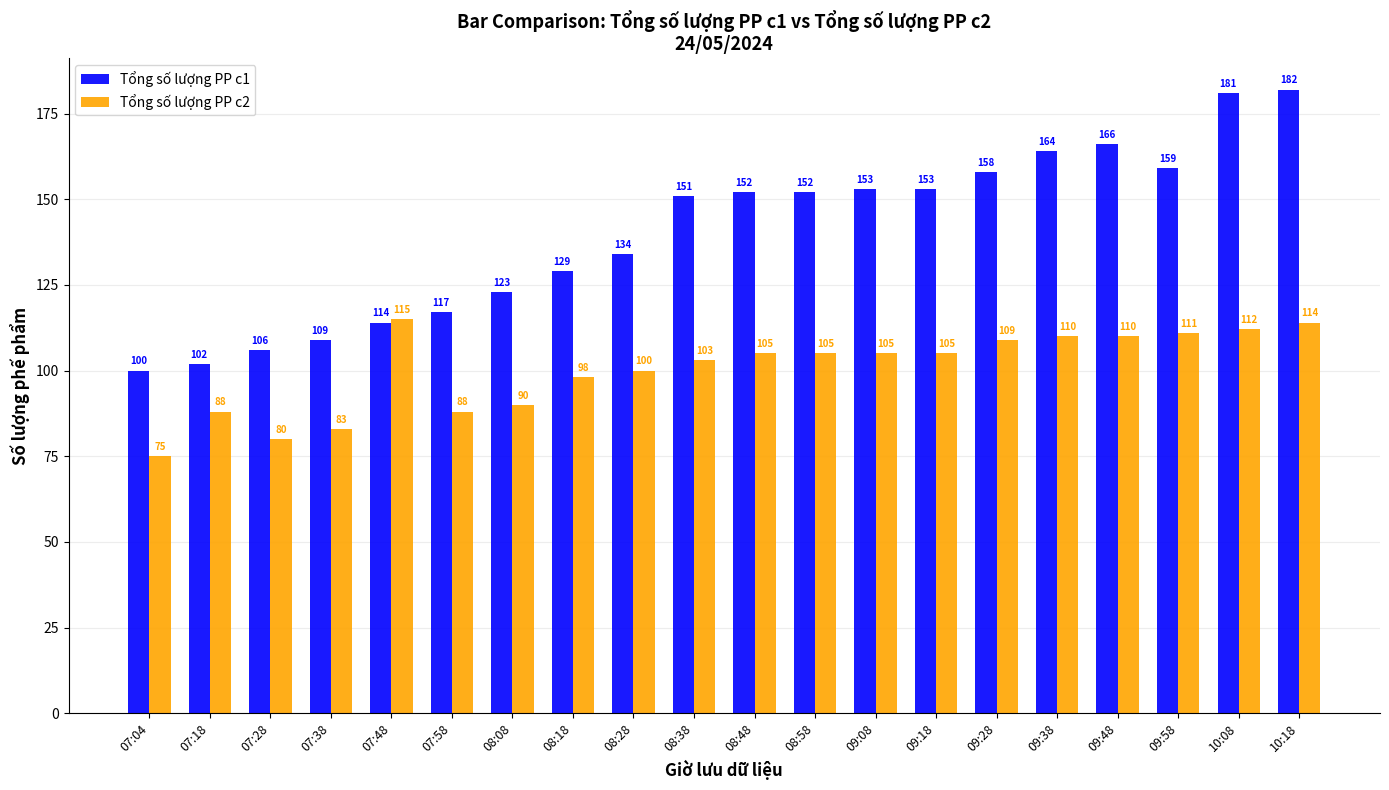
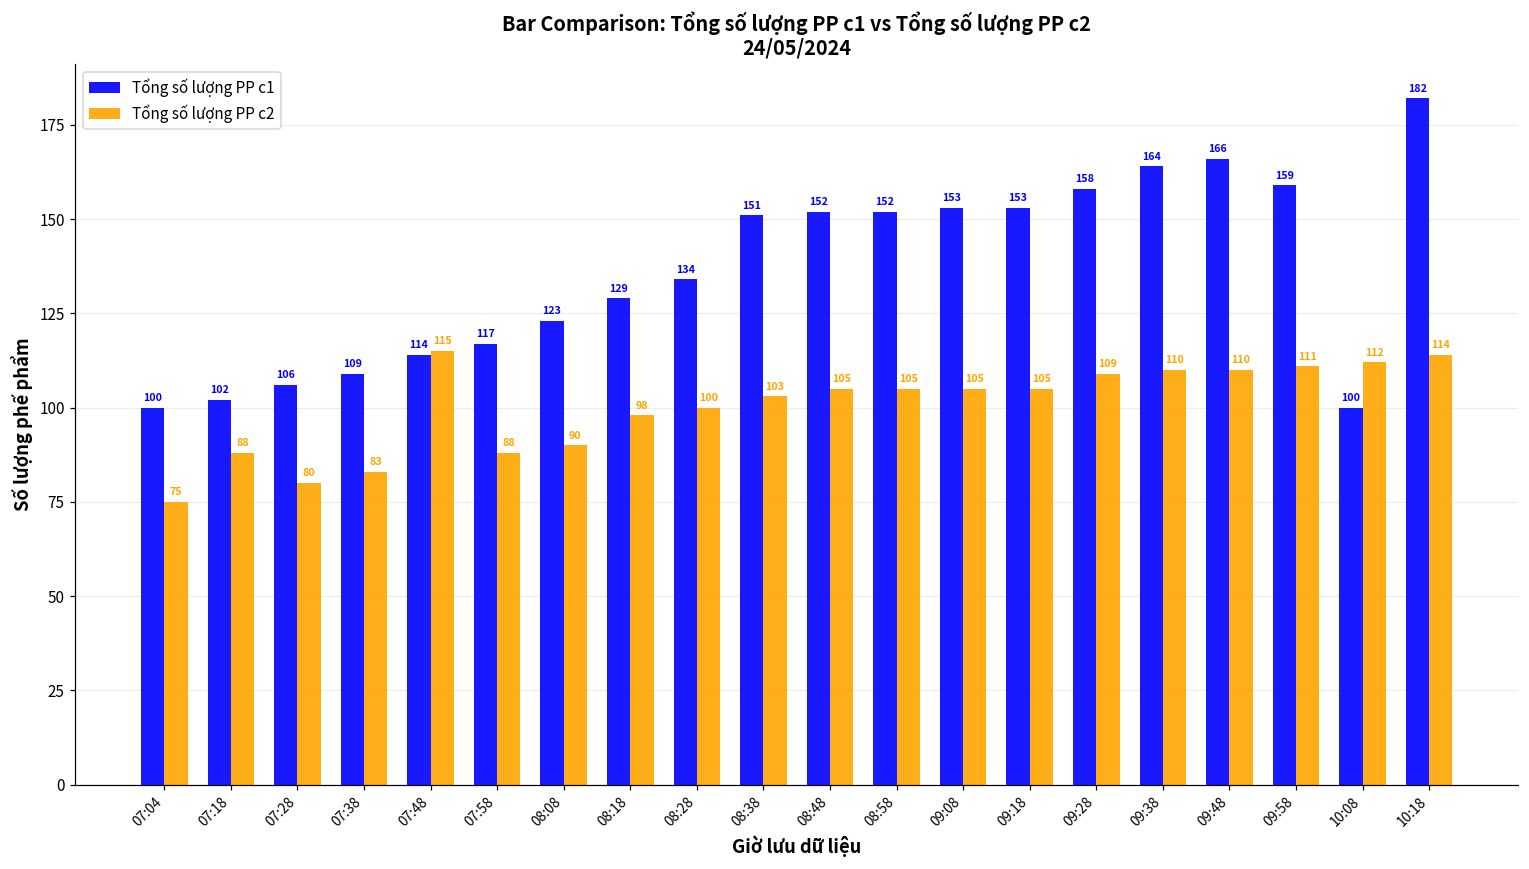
Tổng số lượng PP c1, 10:08: 181 -> 100
